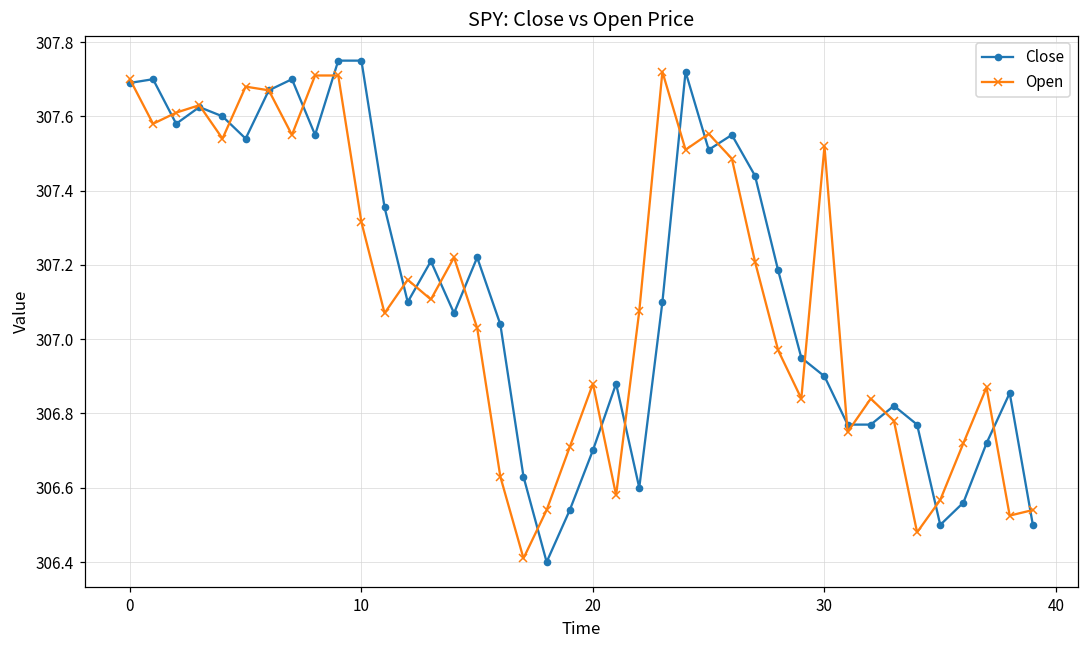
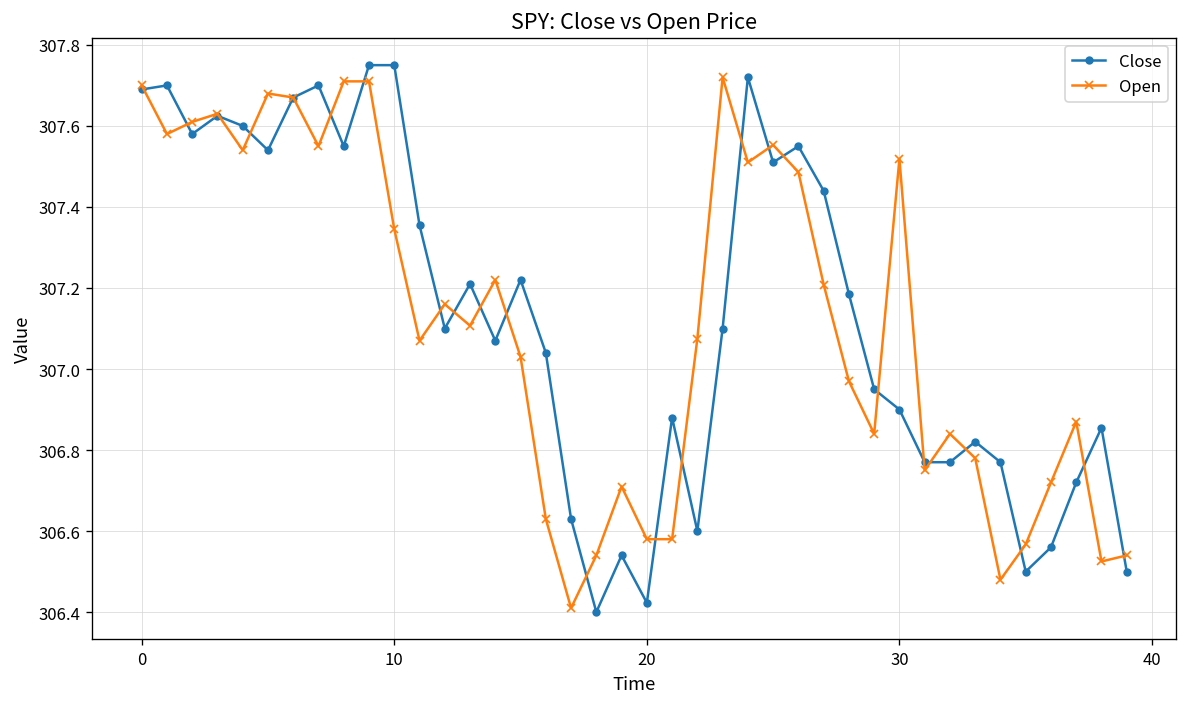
Open, 10: 307.32 -> 307.35
Close, 20: 306.70 -> 306.42
Open, 20: 306.88 -> 306.58
